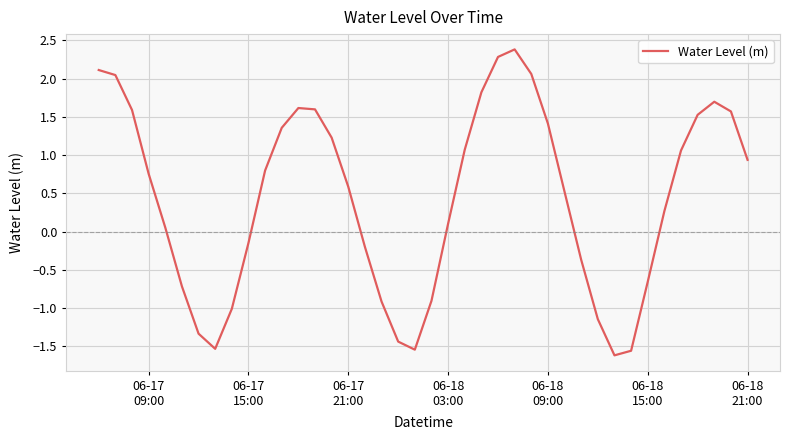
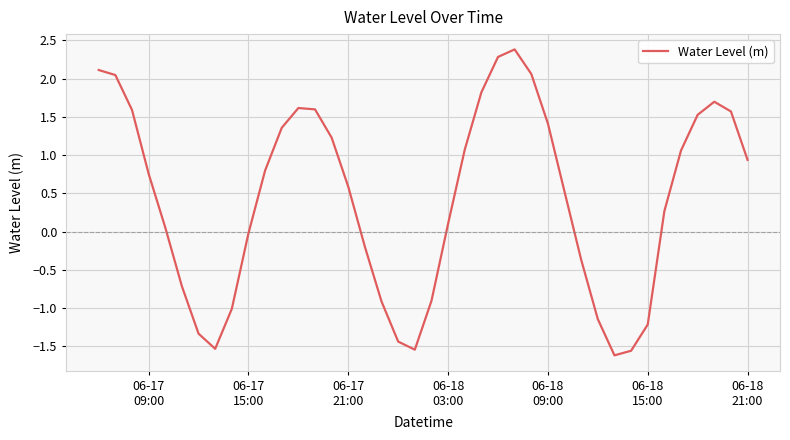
06-17 15:00: -0.1 -> 0.0
06-18 15:00: -0.7 -> -1.2
